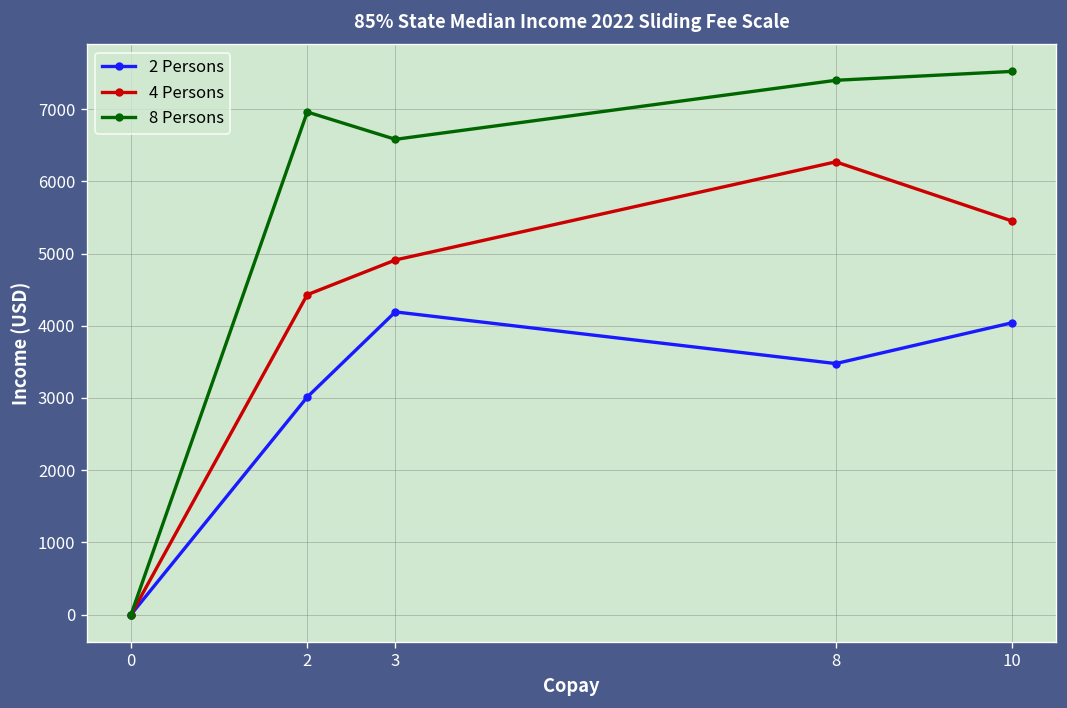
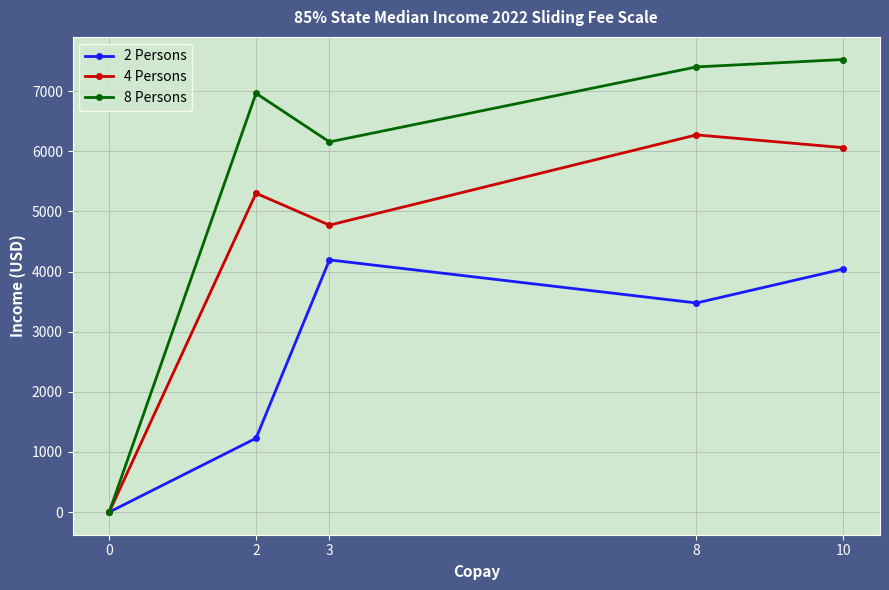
2 Persons, 2: 3000 -> 1200
4 Persons, 2: 4400 -> 5300
4 Persons, 3: 4900 -> 4800
8 Persons, 3: 6600 -> 6200
4 Persons, 10: 5500 -> 6100
